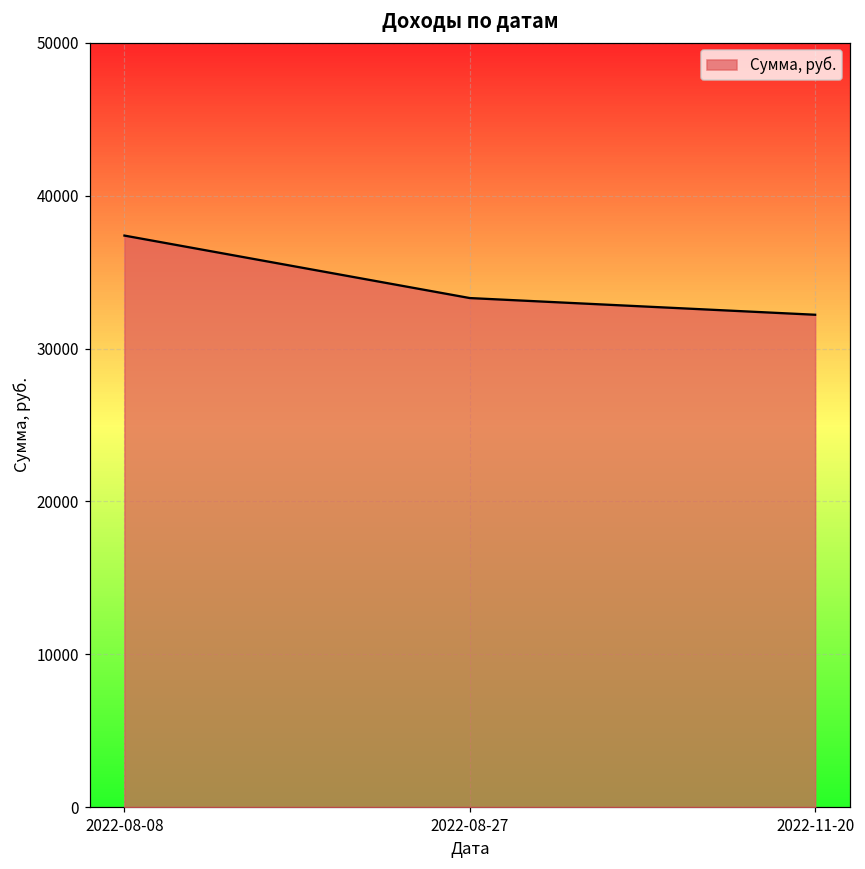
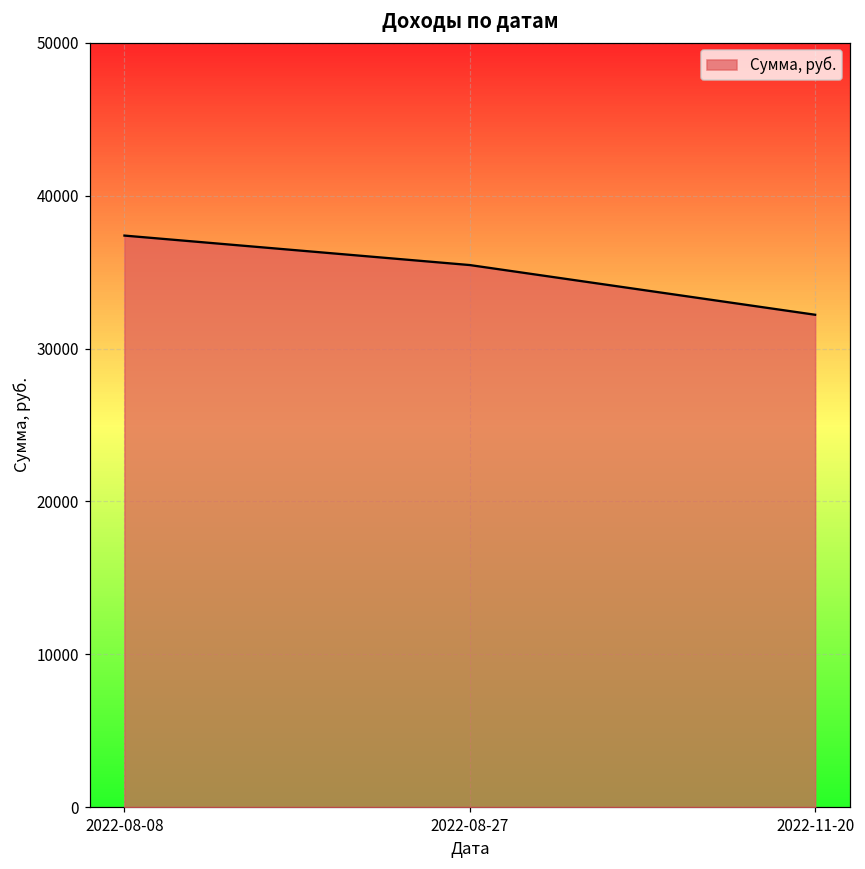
2022-08-27: 33300 -> 35500
